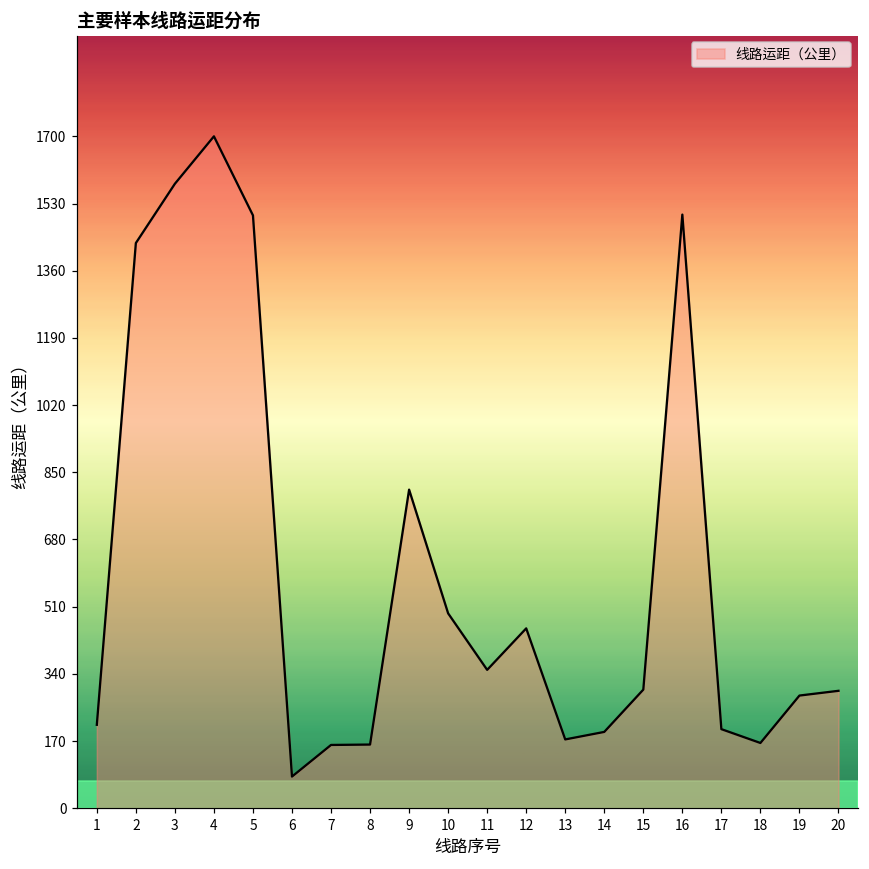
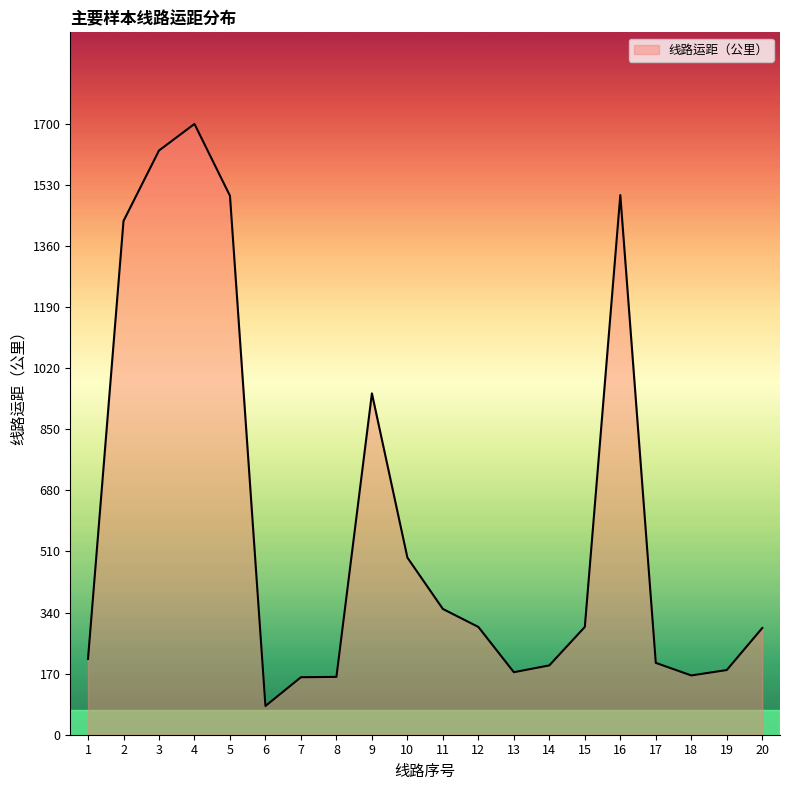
3: 1580 -> 1630
9: 810 -> 950
12: 460 -> 300
19: 290 -> 180
